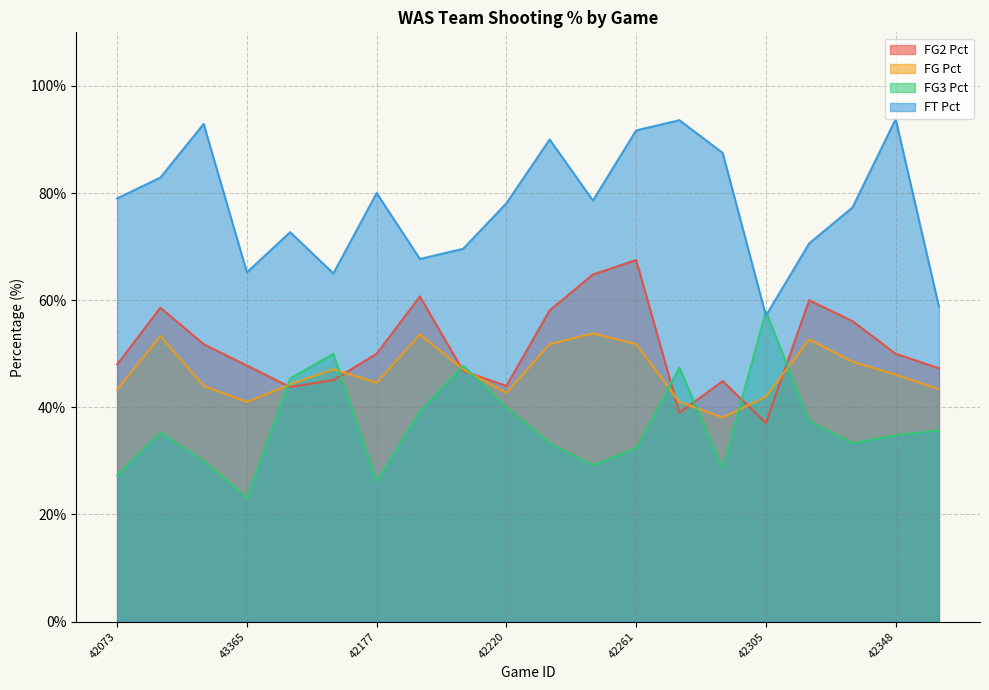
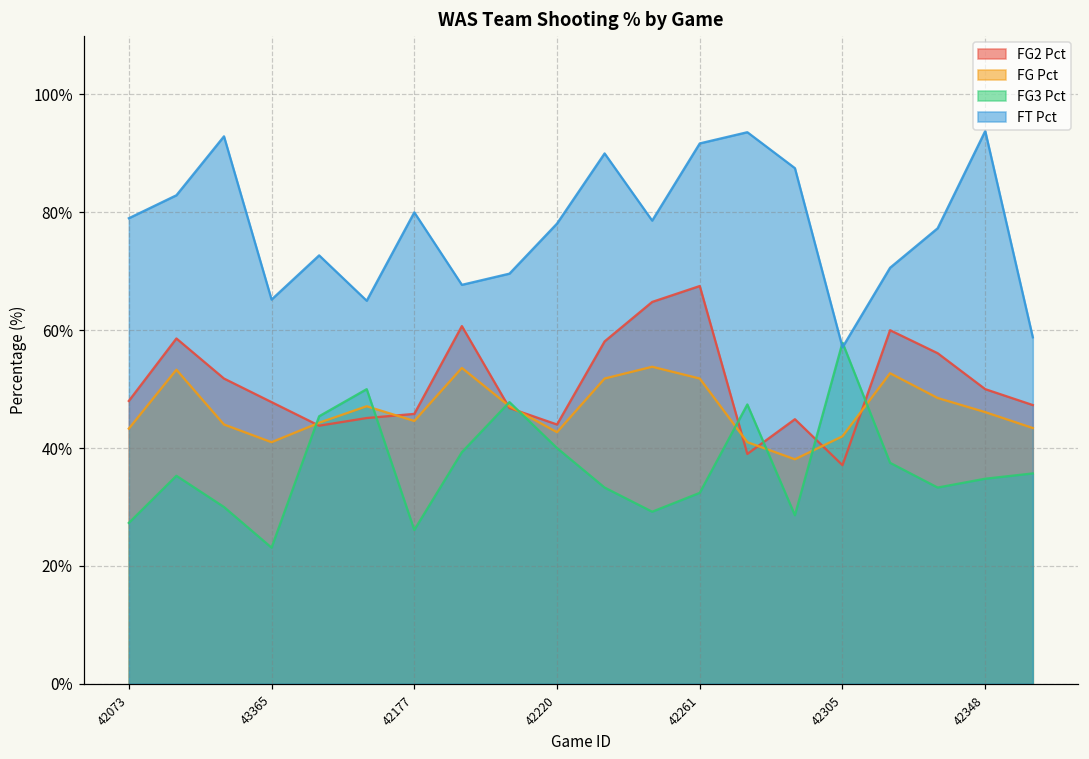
FG2 Pct, 42177: 50% -> 46%
